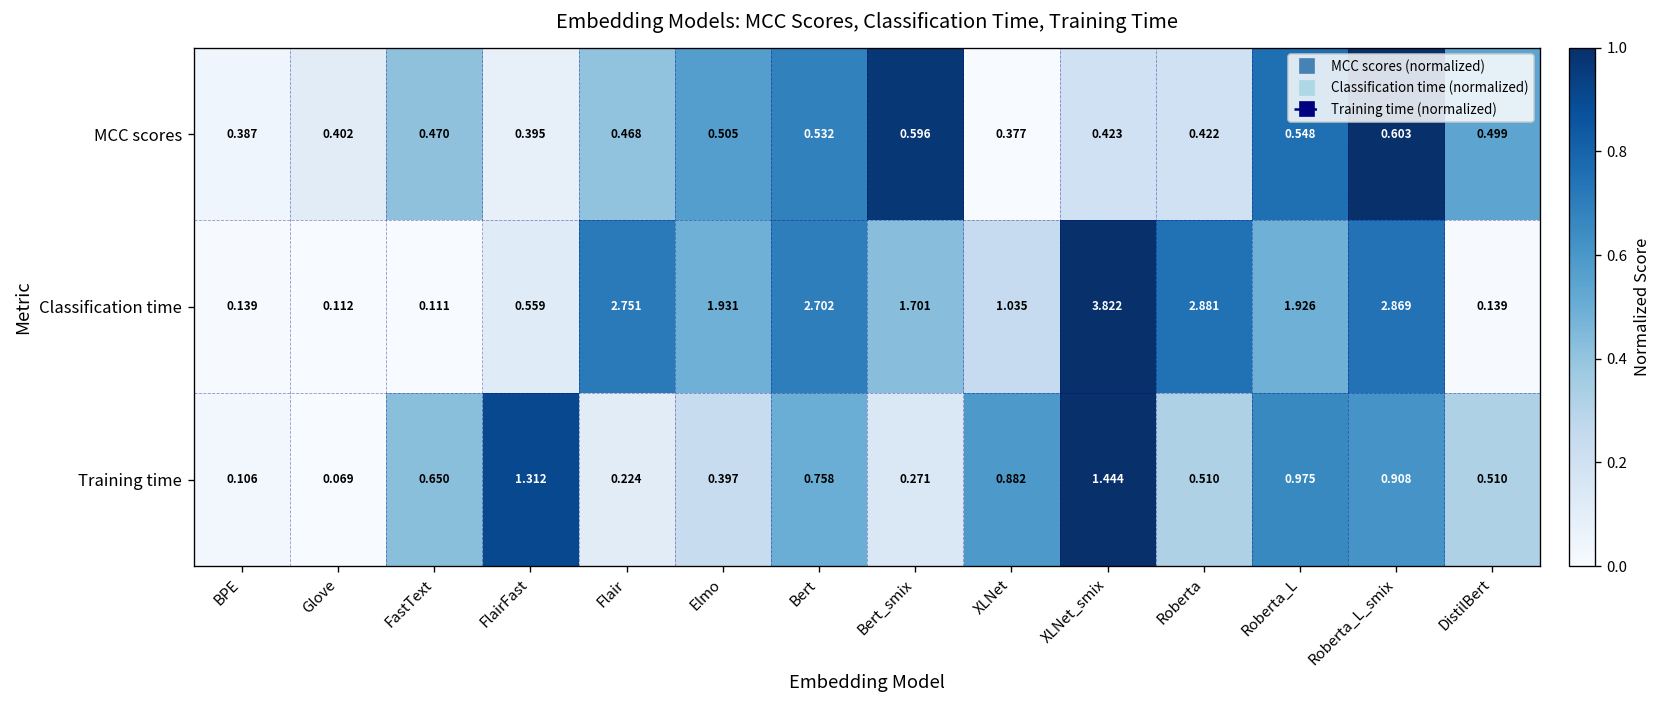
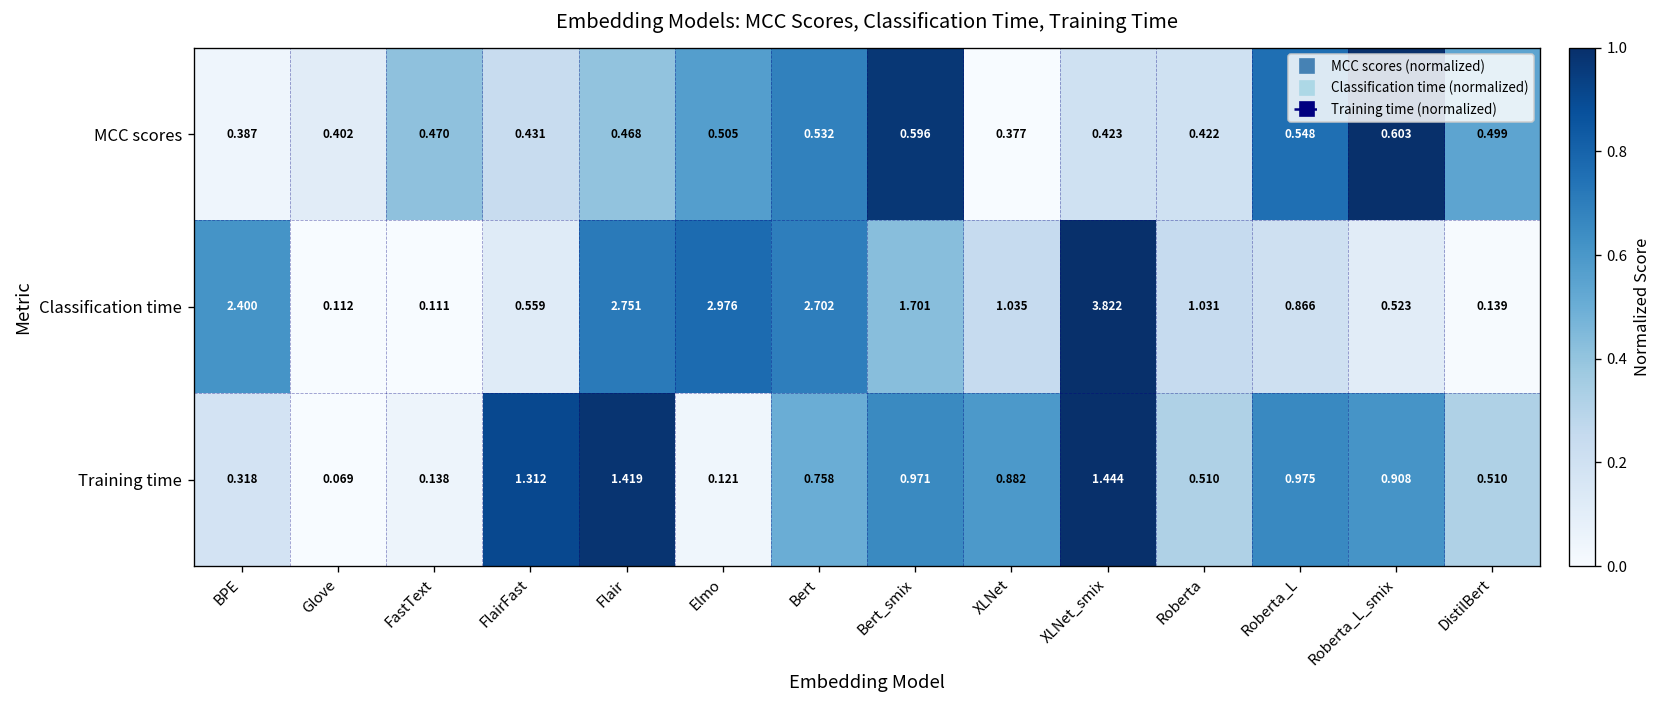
MCC scores, FlairFast: 0.395 -> 0.431
Classification time, BPE: 0.139 -> 2.400
Classification time, Elmo: 1.931 -> 2.976
Classification time, Roberta: 2.881 -> 1.031
Classification time, Roberta_L: 1.926 -> 0.866
Classification time, Roberta_L_smix: 2.869 -> 0.523
Training time, BPE: 0.106 -> 0.318
Training time, FastText: 0.650 -> 0.138
Training time, Flair: 0.224 -> 1.419
Training time, Elmo: 0.397 -> 0.121
Training time, Bert_smix: 0.271 -> 0.971
